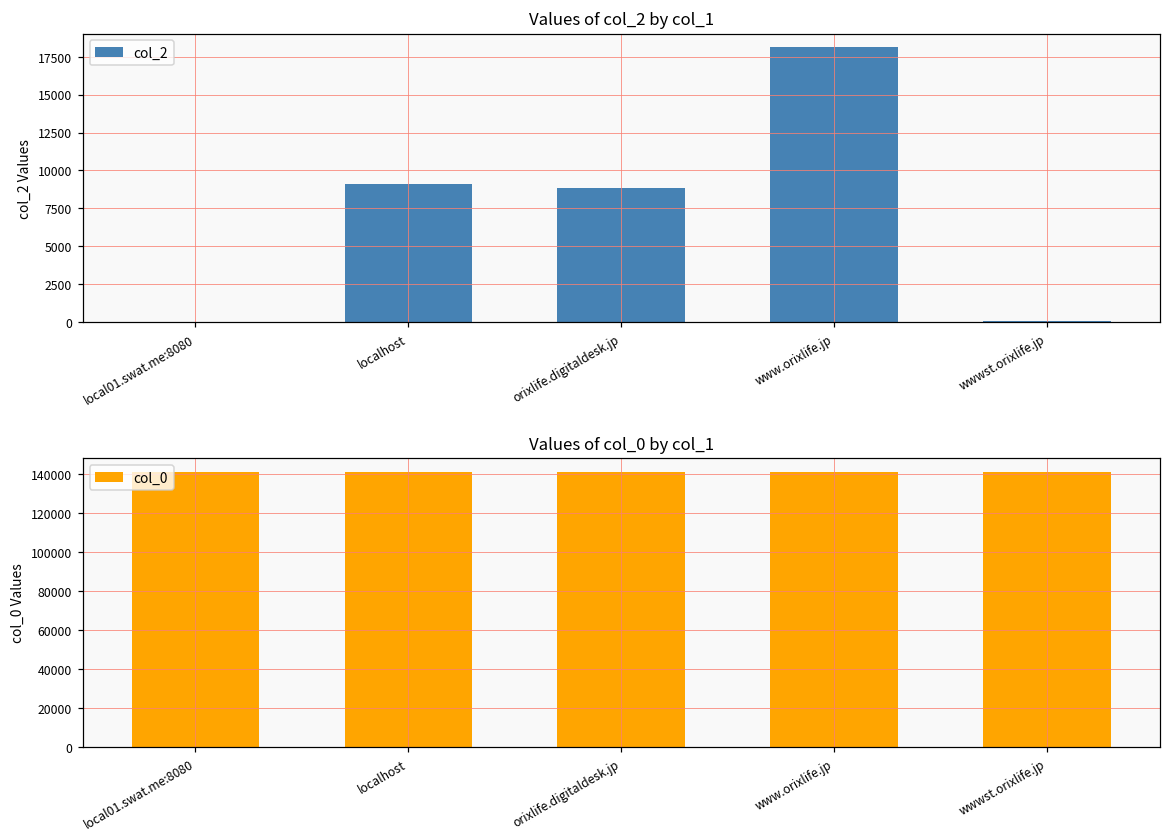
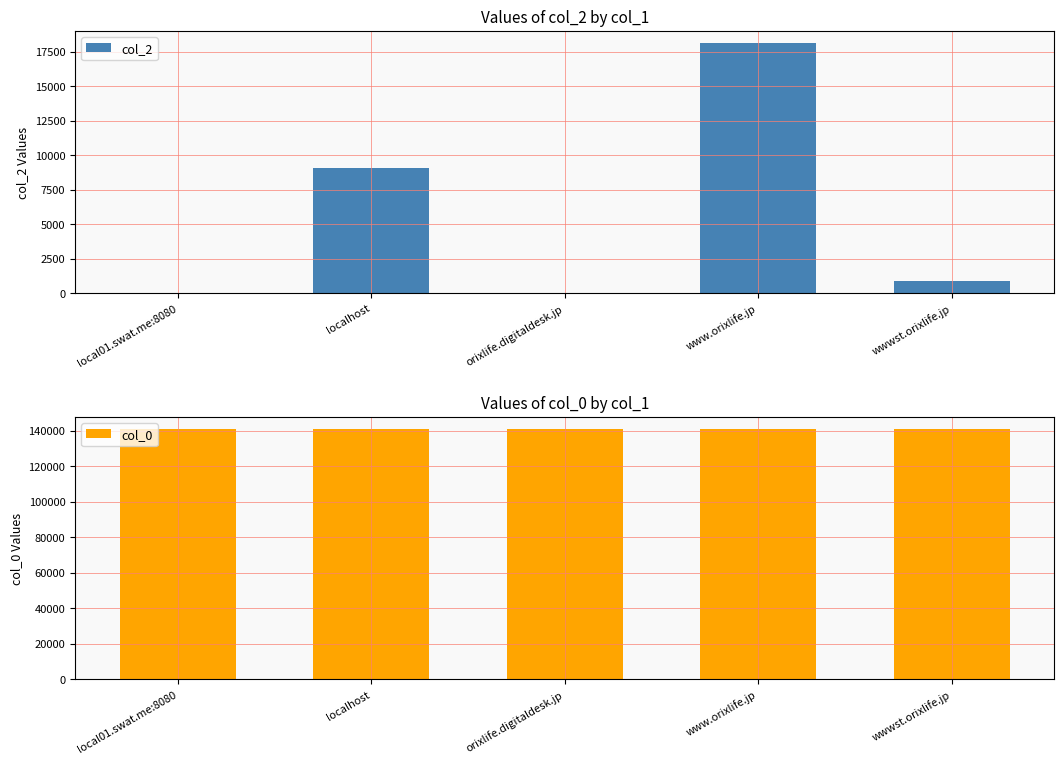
Values of col_2 by col_1, orixlife.digitaldesk.jp: 8900 -> 0
Values of col_2 by col_1, wwwst.orixlife.jp: 100 -> 900
